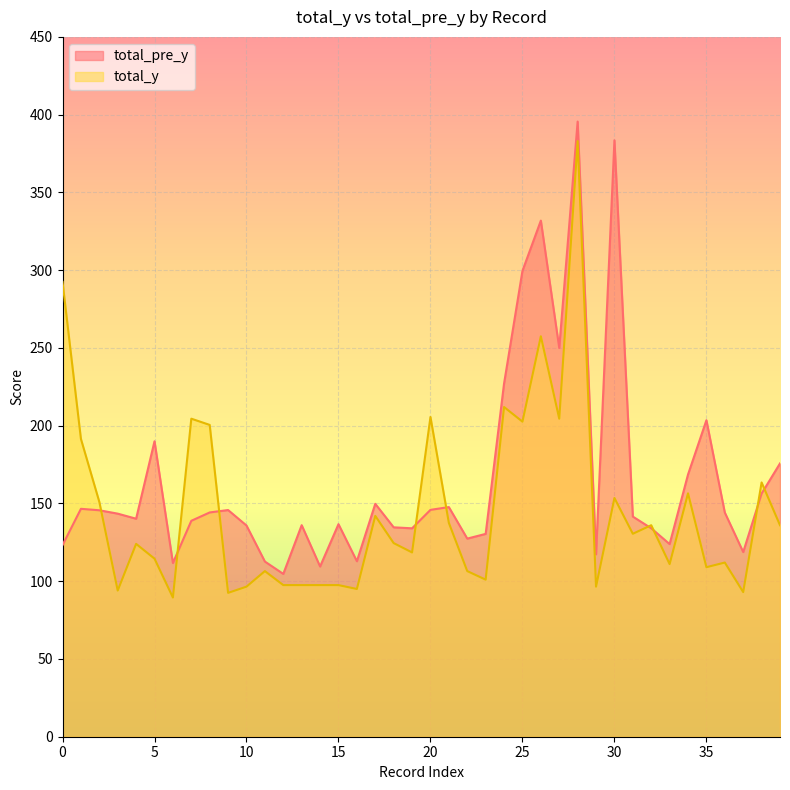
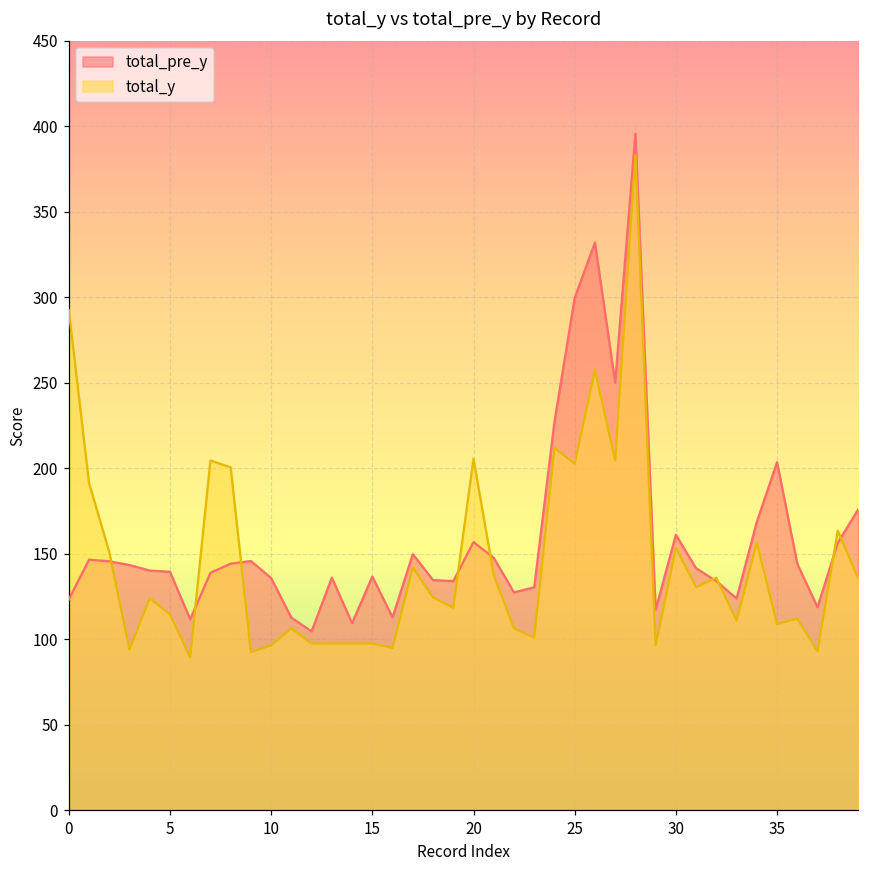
total_pre_y, 5: 190 -> 139
total_pre_y, 20: 146 -> 157
total_pre_y, 30: 384 -> 161
